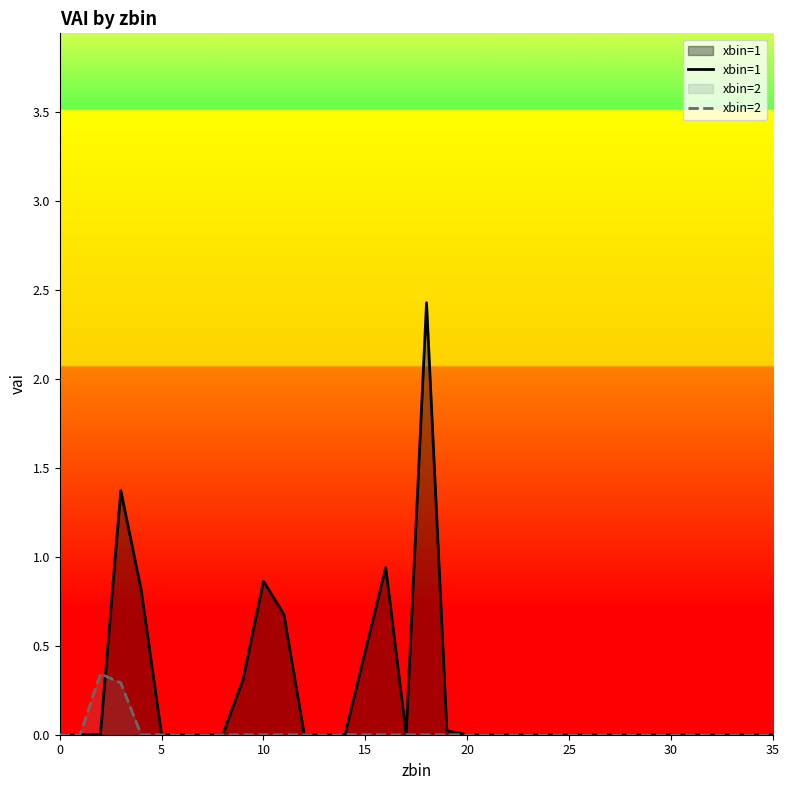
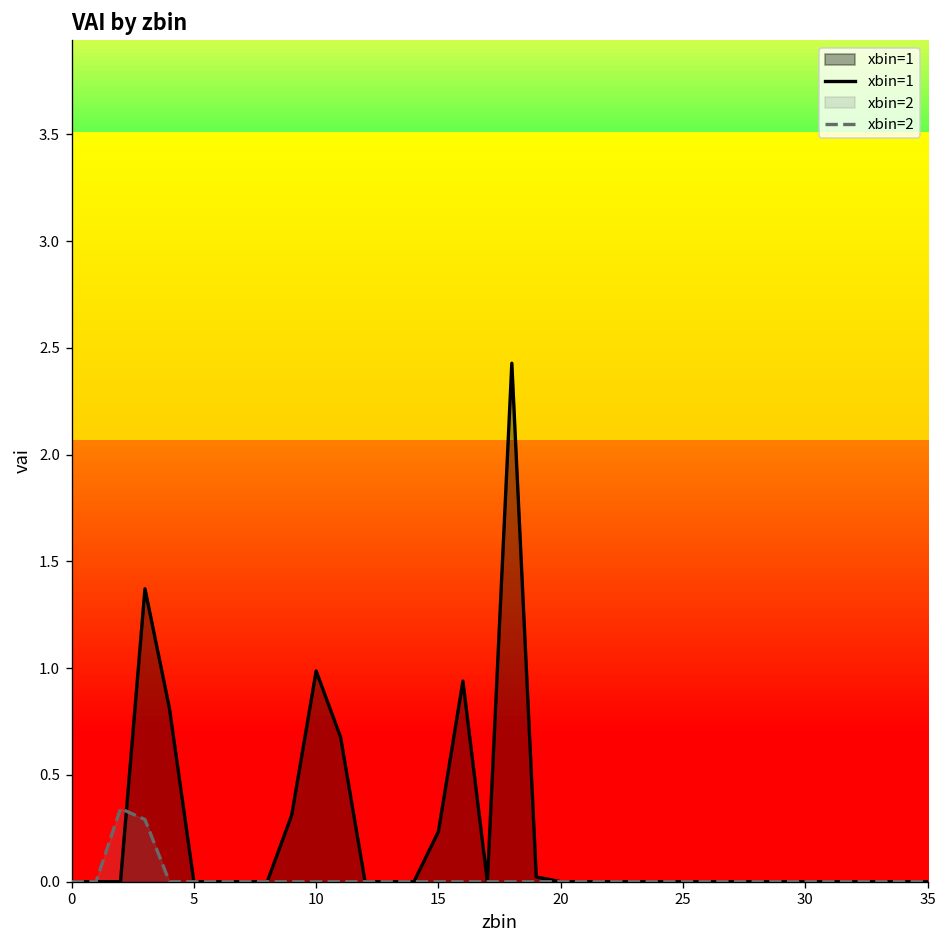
xbin=1, 10: 0.86 -> 0.99
xbin=1, 15: 0.47 -> 0.24
